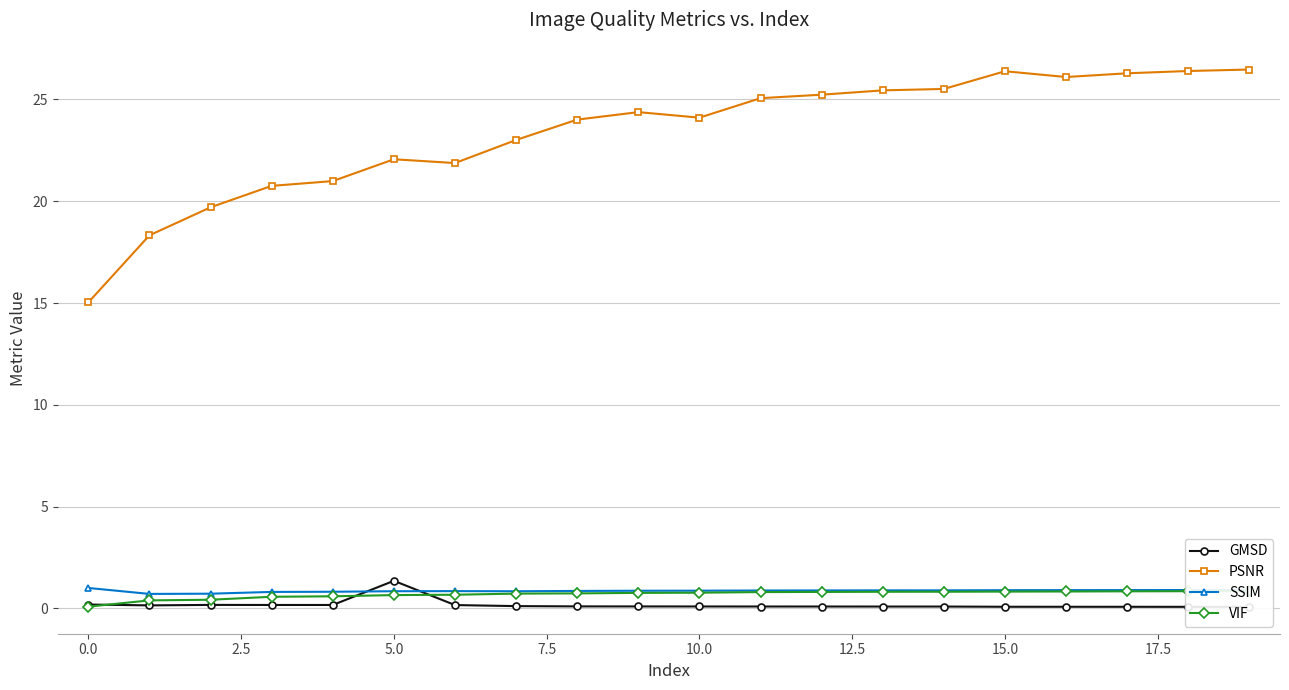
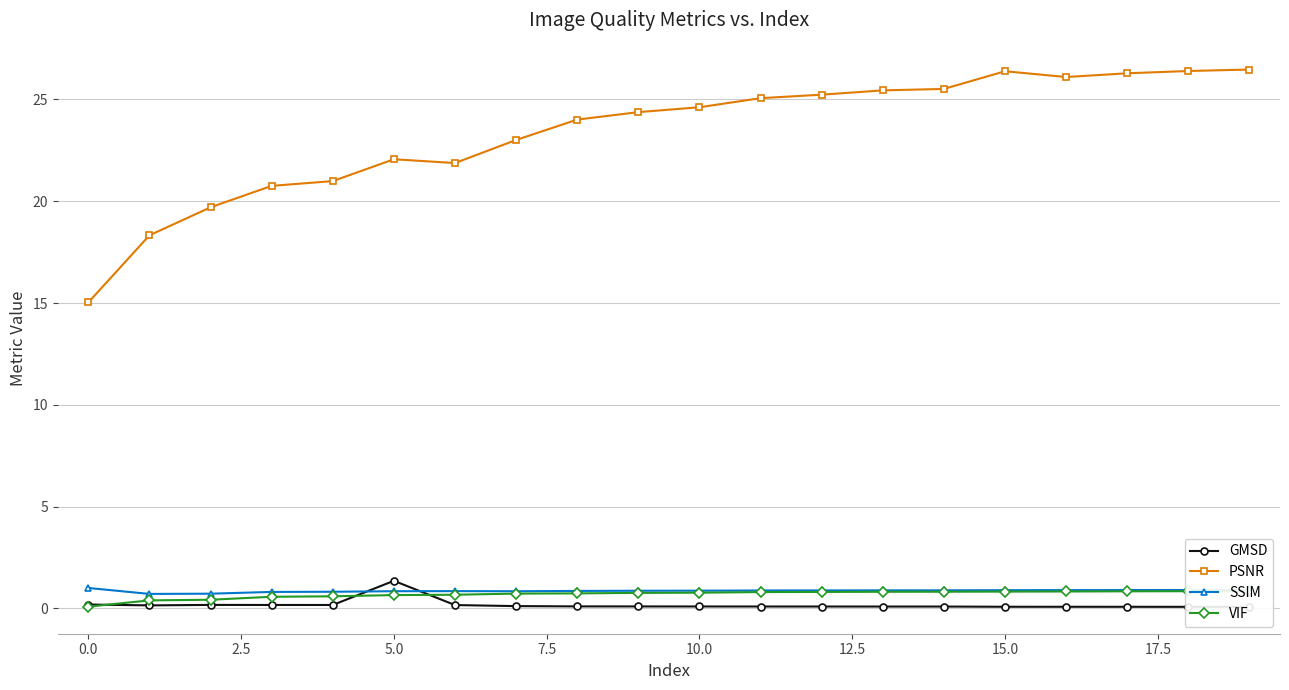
PSNR, 10.0: 24.1 -> 24.6
